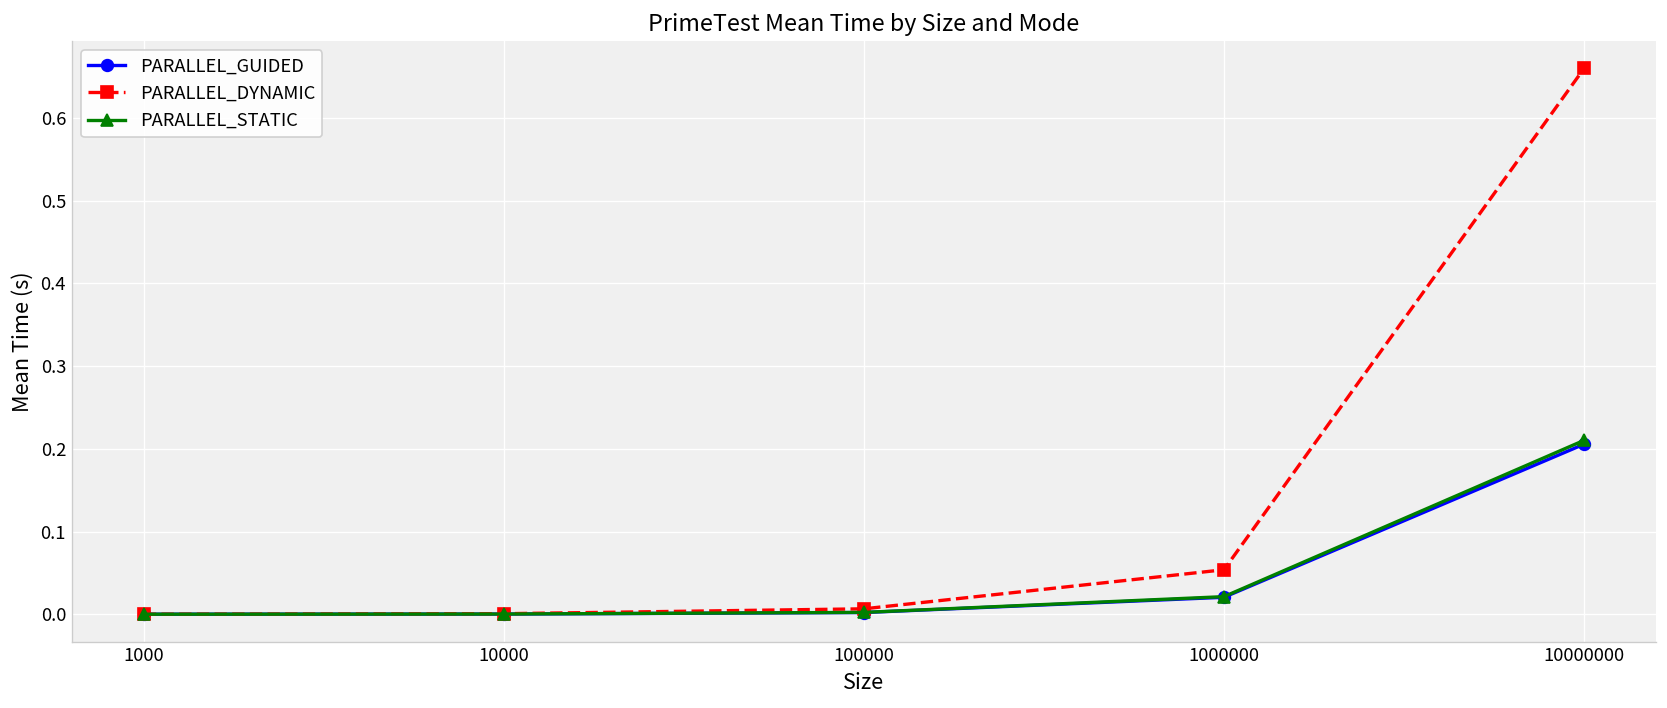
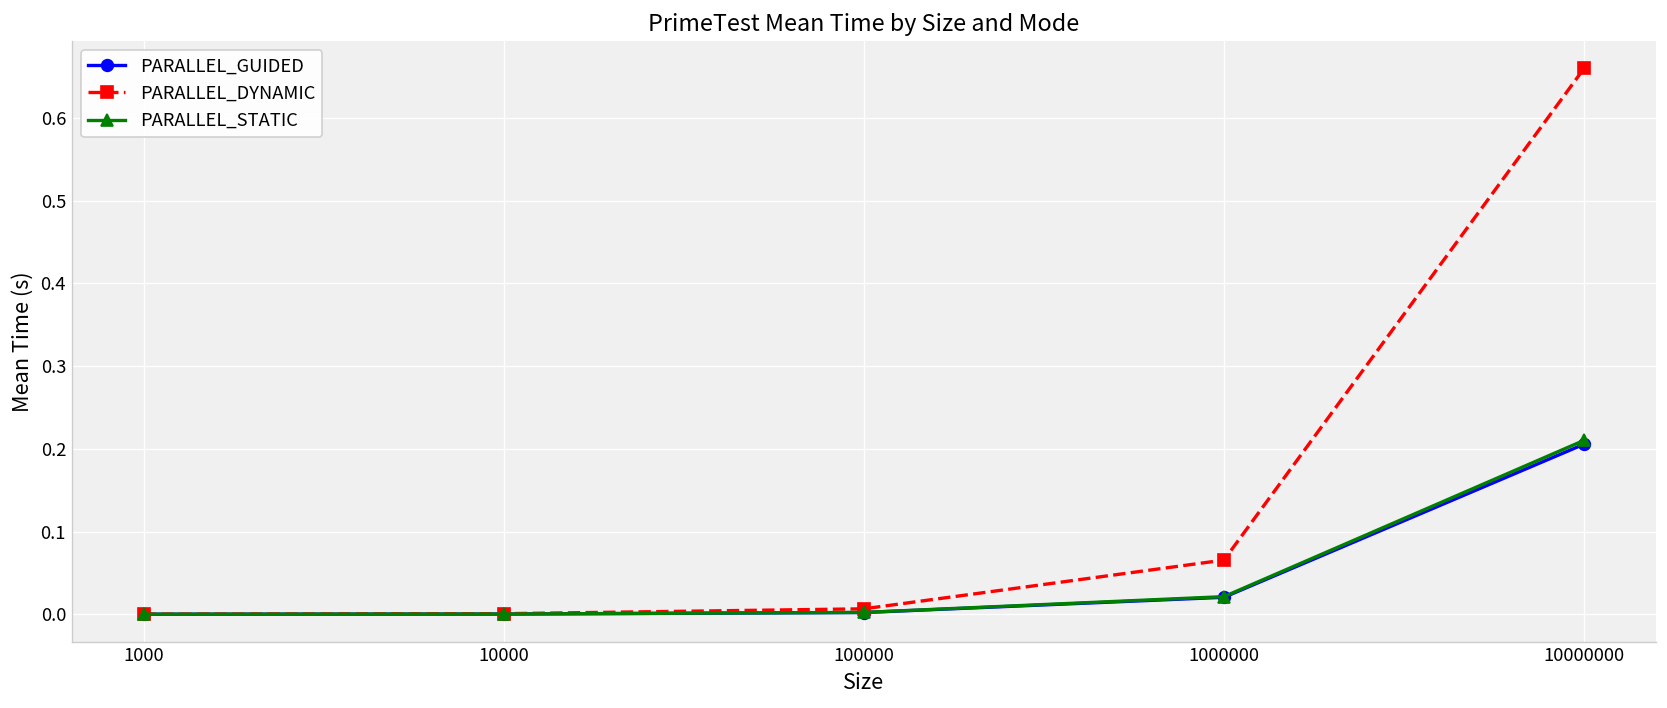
PARALLEL_DYNAMIC, 1000000: 0.05 -> 0.07
